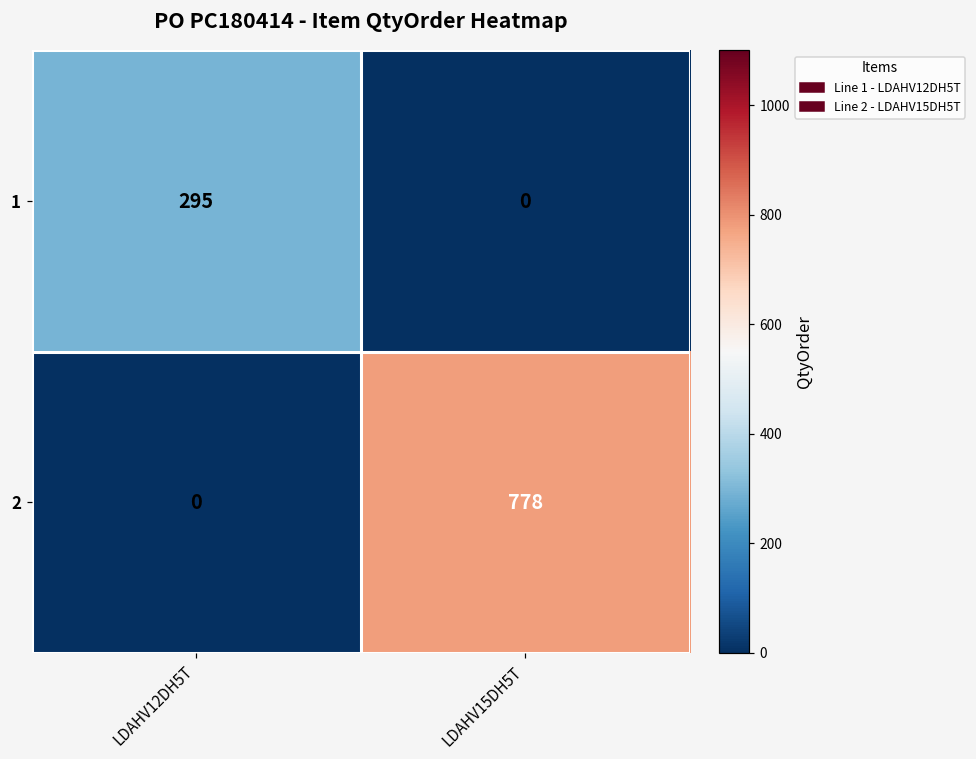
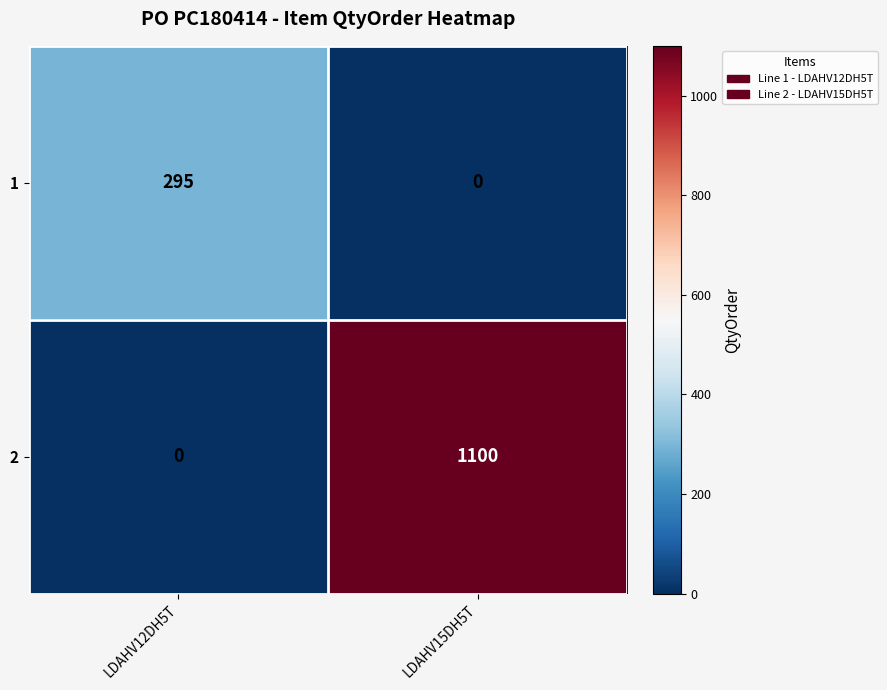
2, LDAHV15DH5T: 778 -> 1100
